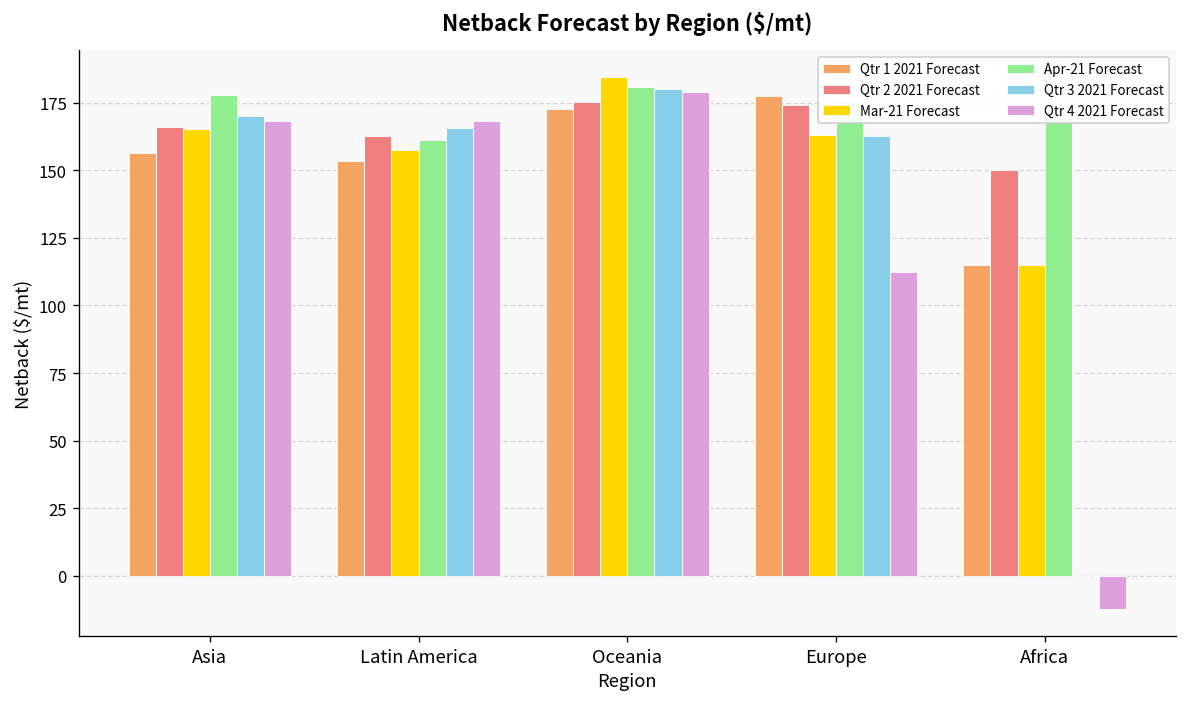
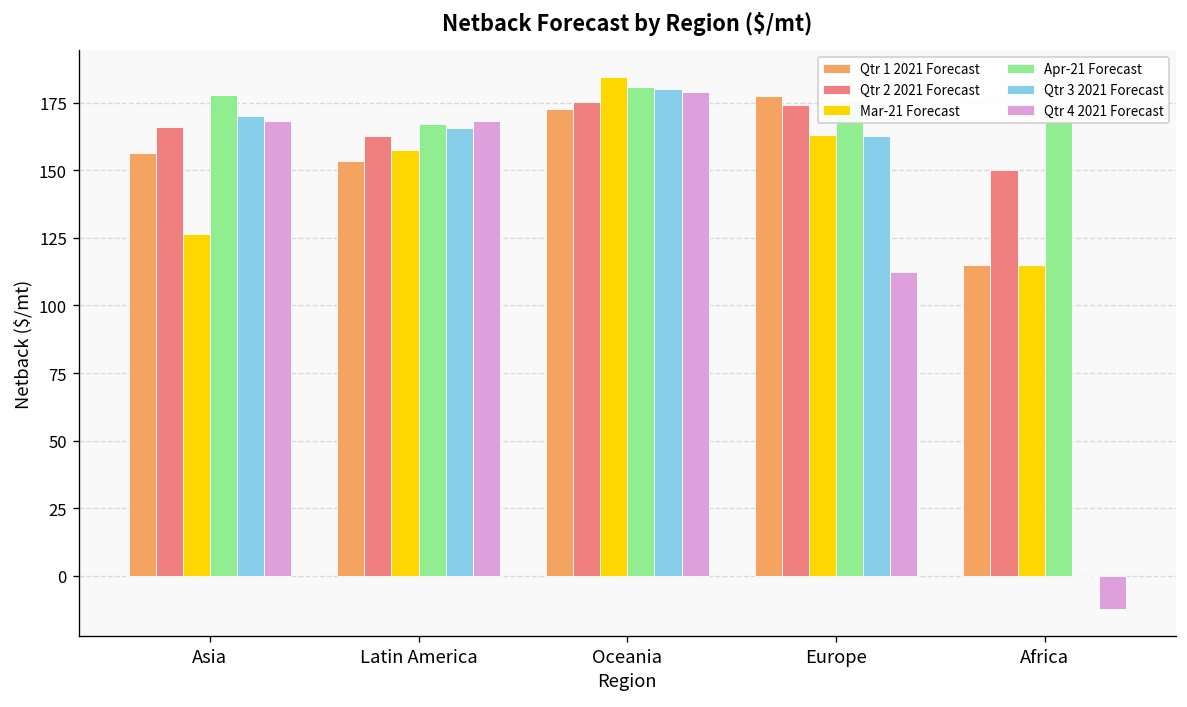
Mar-21 Forecast, Asia: 165 -> 126
Apr-21 Forecast, Latin America: 161 -> 167
